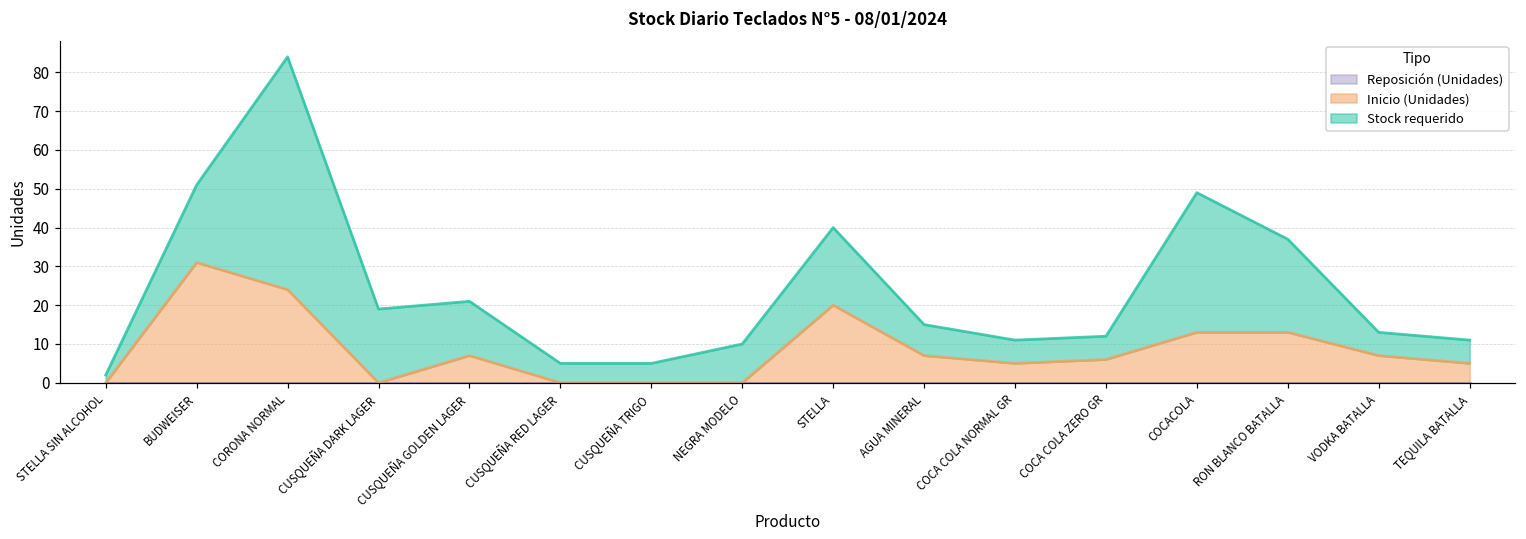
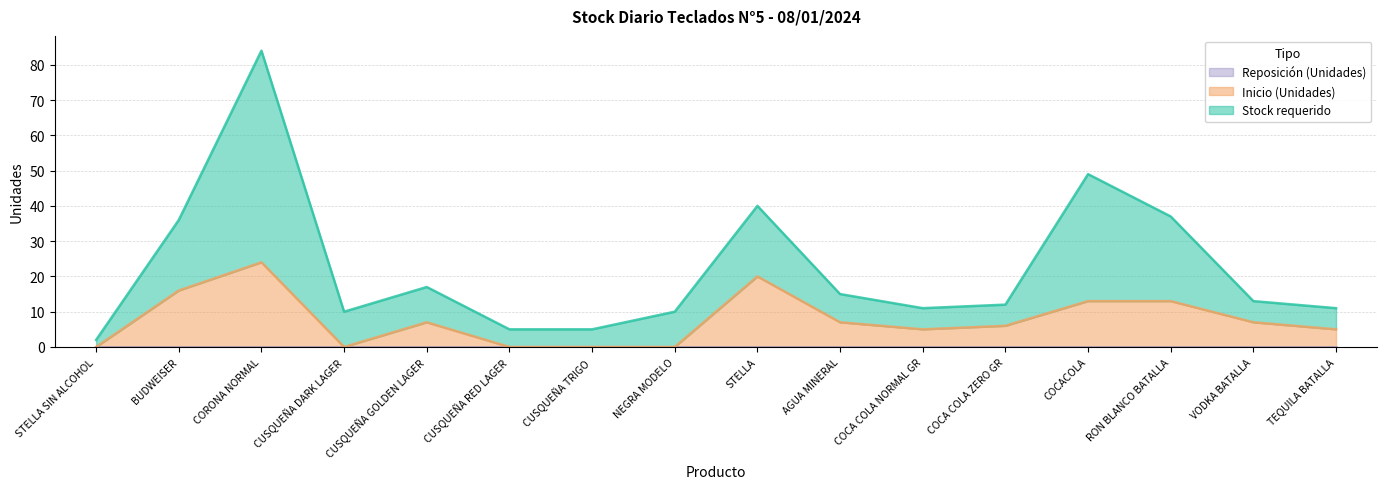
Inicio (Unidades), BUDWEISER: 31 -> 16
Stock requerido, CUSQUEÑA DARK LAGER: 19 -> 10
Stock requerido, CUSQUEÑA GOLDEN LAGER: 14 -> 10
